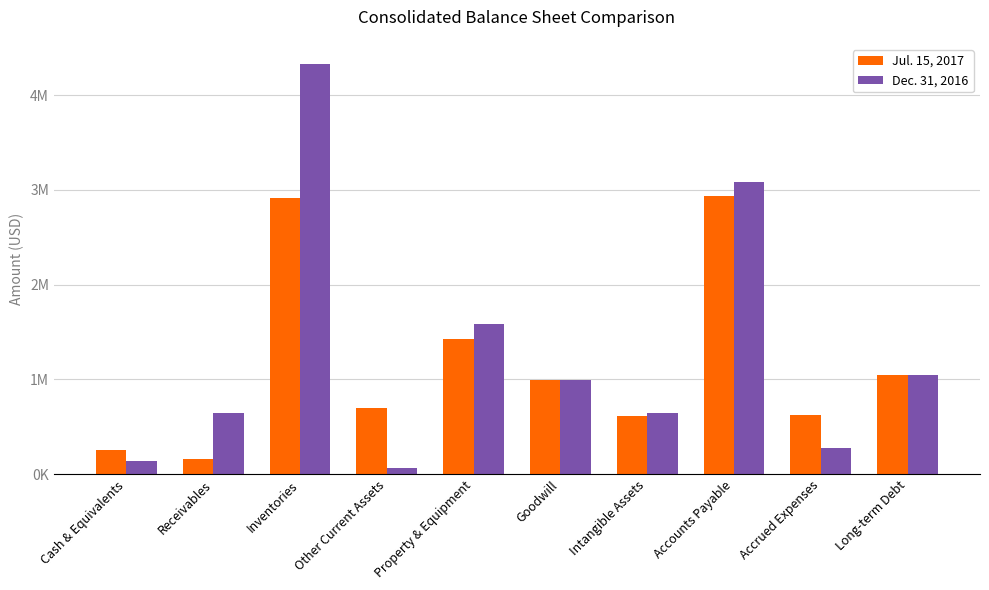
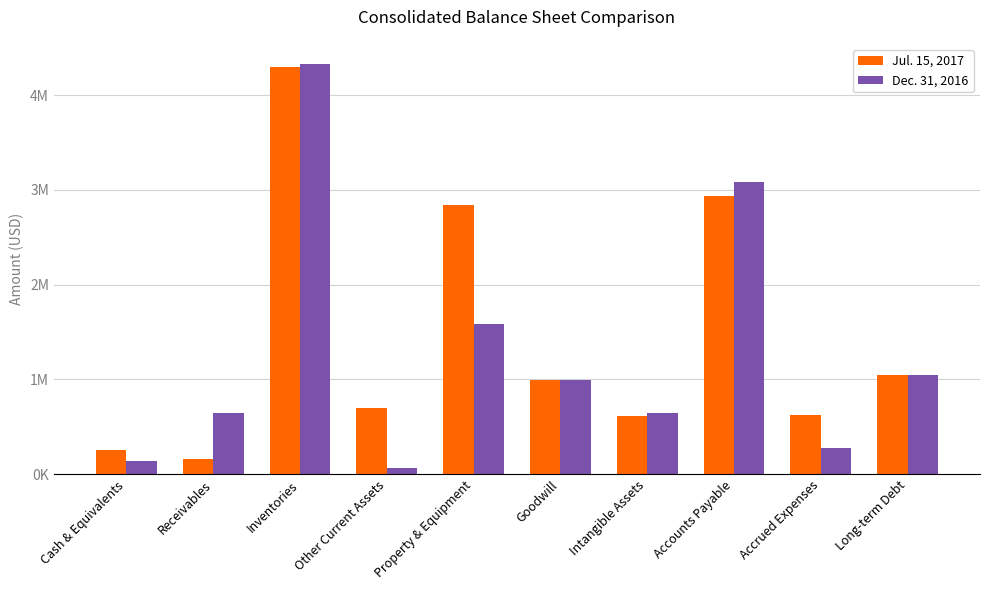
Jul. 15, 2017, Inventories: 2900000 -> 4300000
Jul. 15, 2017, Property & Equipment: 1400000 -> 2800000
